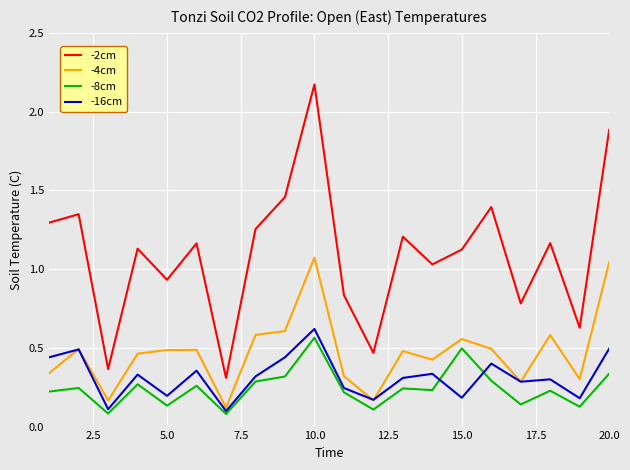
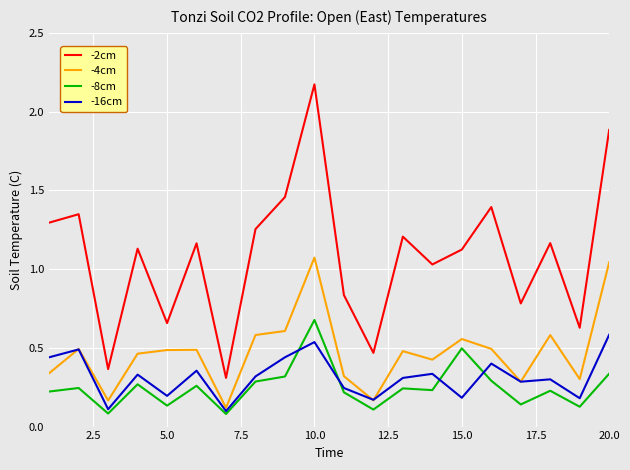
-2cm, 5.0: 0.93 -> 0.66
-8cm, 10.0: 0.56 -> 0.68
-16cm, 10.0: 0.62 -> 0.54
-16cm, 20.0: 0.50 -> 0.58
